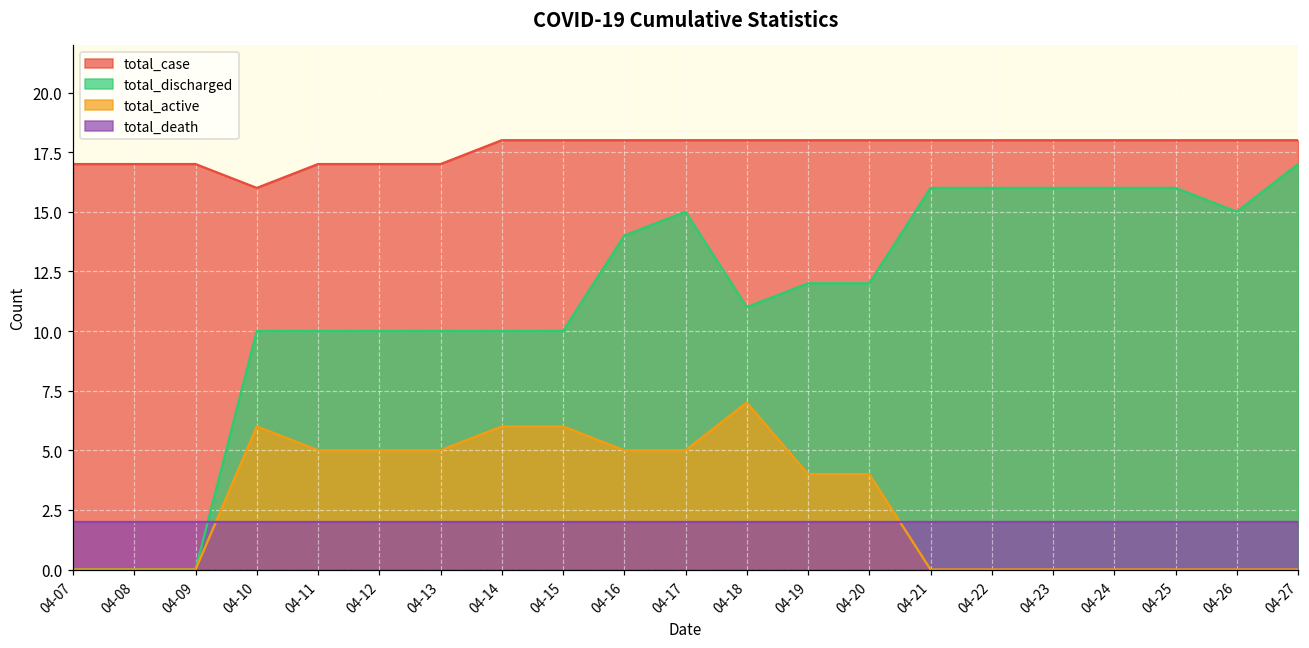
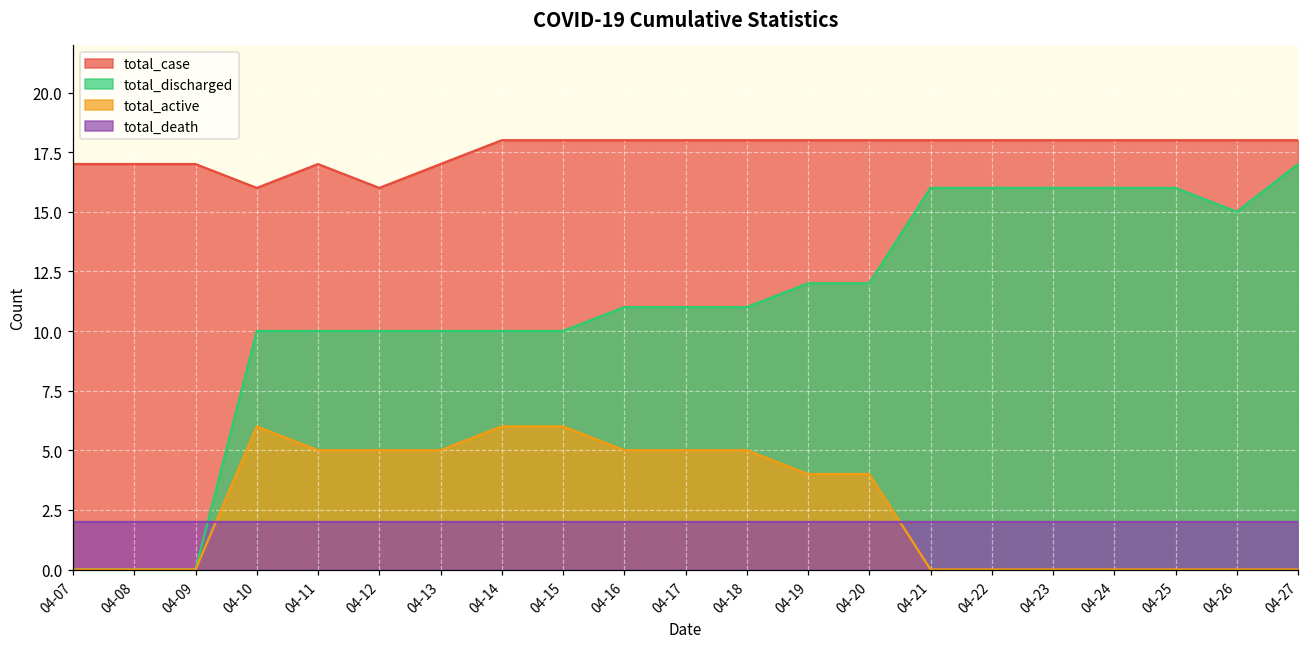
total_case, 04-12: 17 -> 16
total_discharged, 04-16: 14 -> 11
total_discharged, 04-17: 15 -> 11
total_active, 04-18: 7 -> 5
